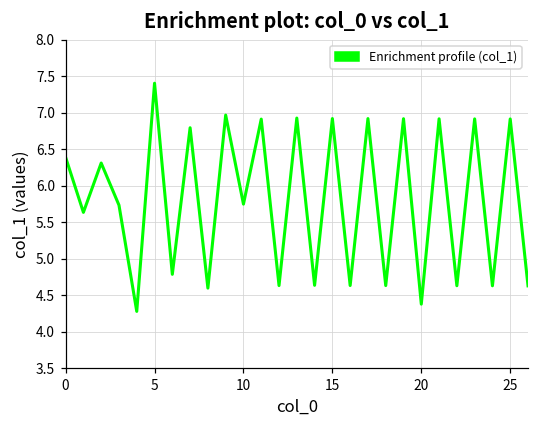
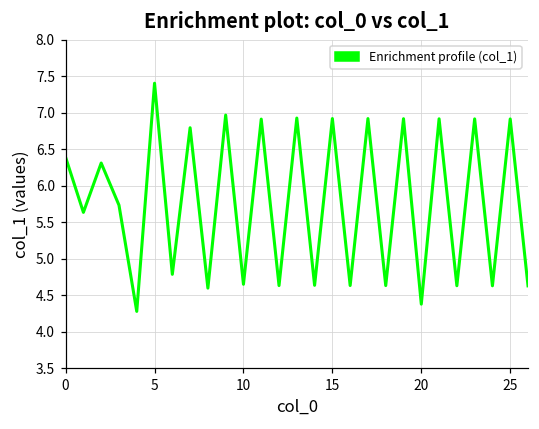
10: 5.7 -> 4.6
